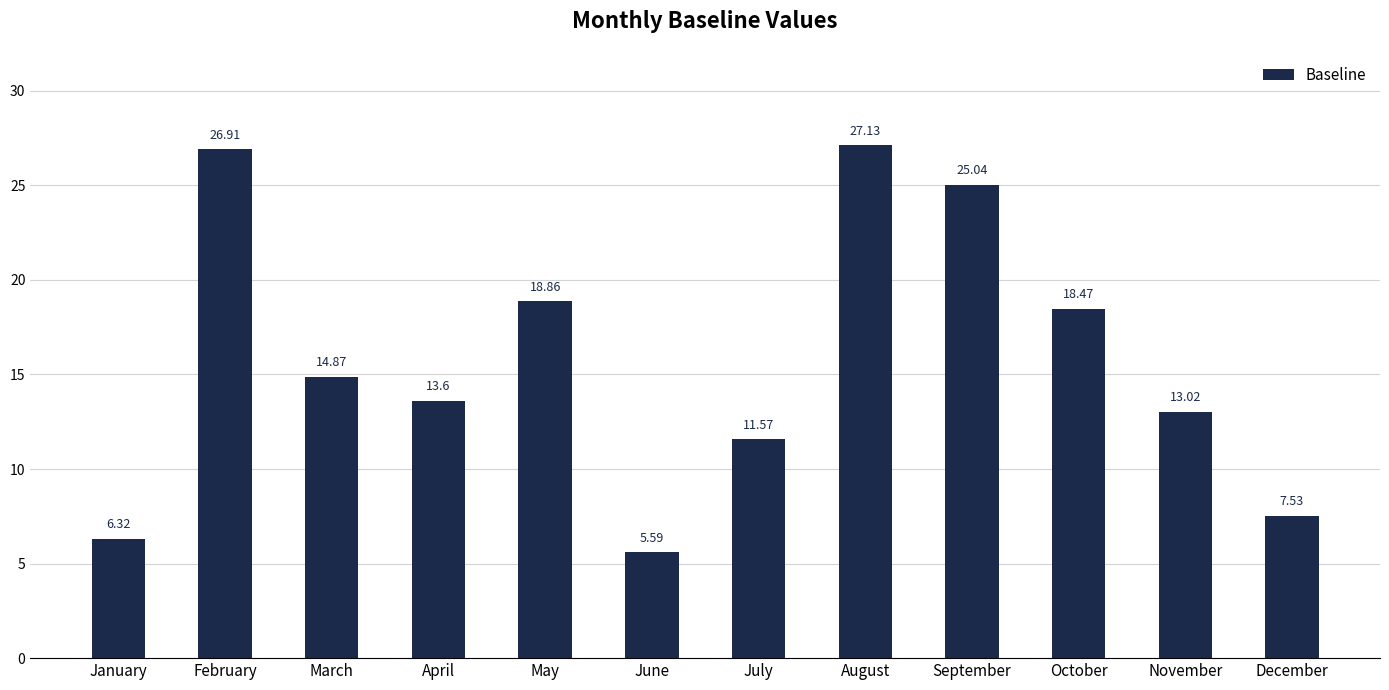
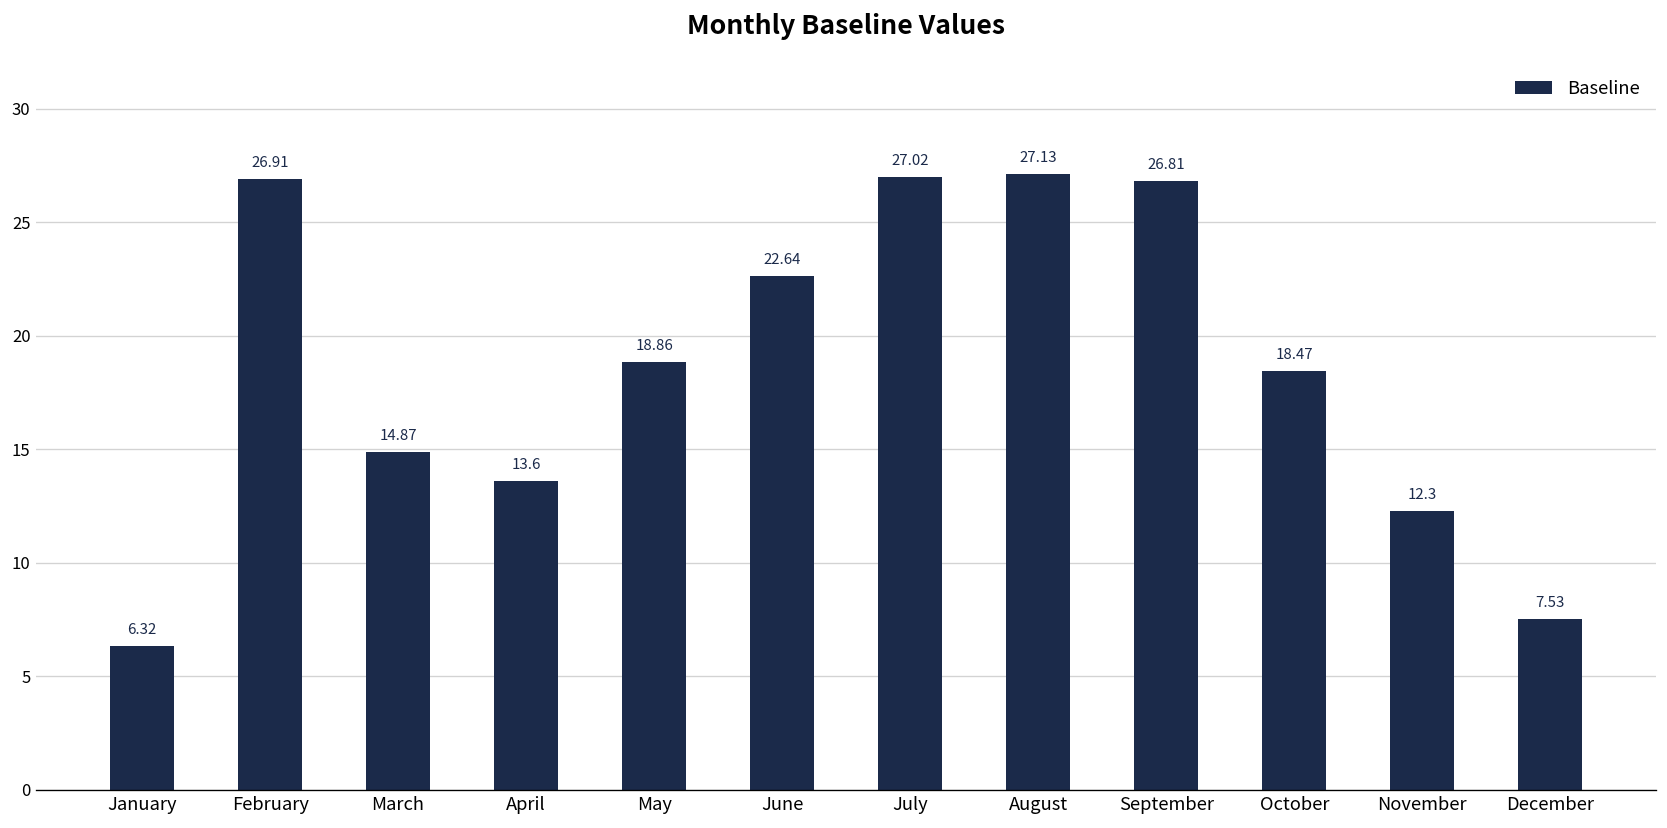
June: 5.59 -> 22.64
July: 11.57 -> 27.02
September: 25.04 -> 26.81
November: 13.02 -> 12.3
